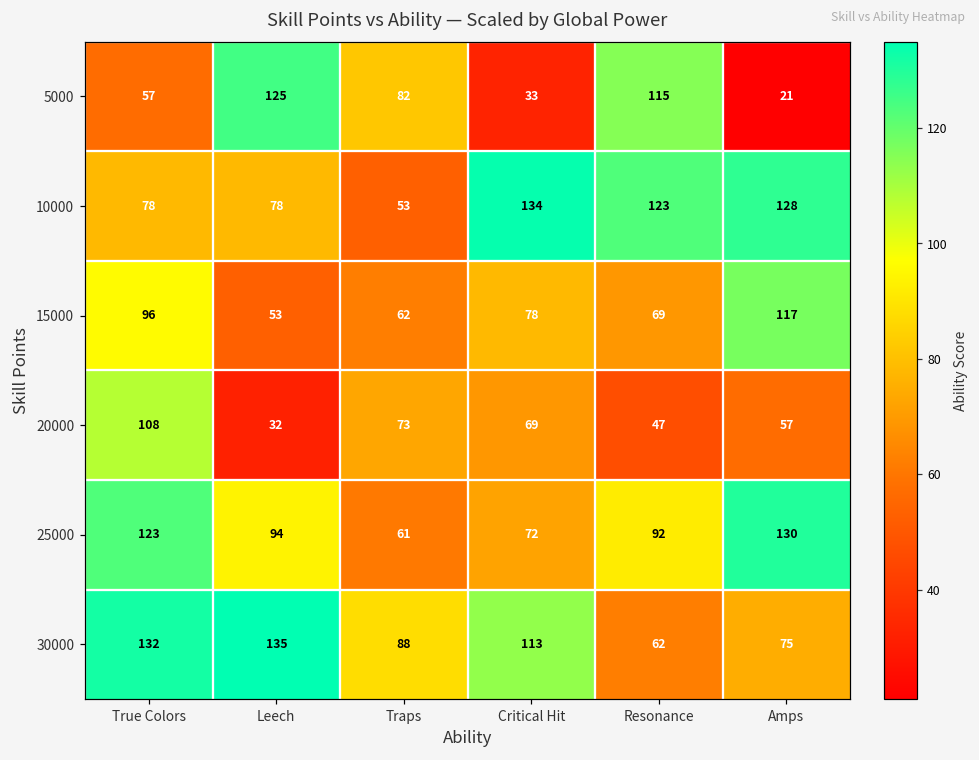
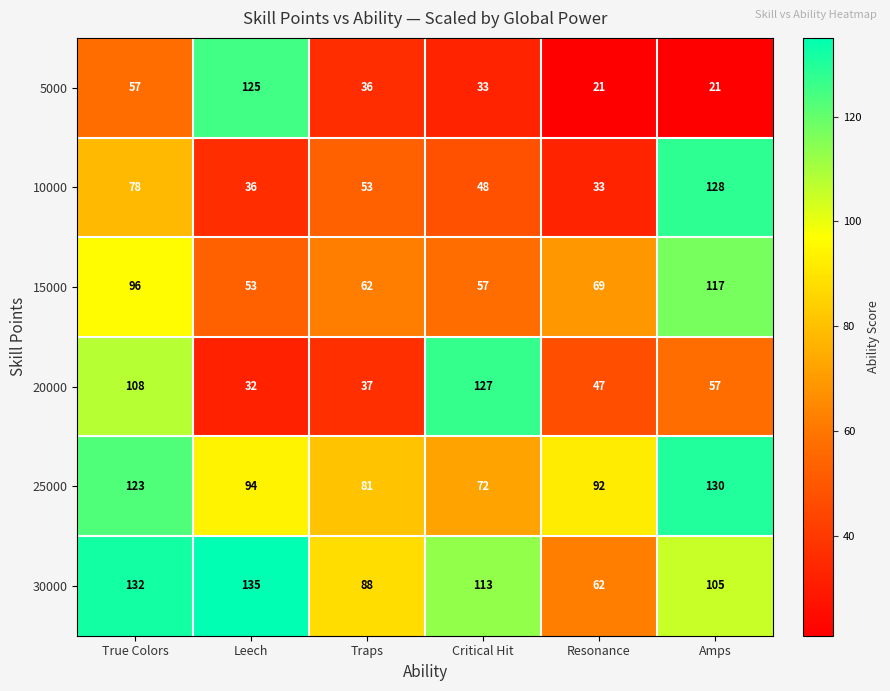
5000, Traps: 82 -> 36
5000, Resonance: 115 -> 21
10000, Leech: 78 -> 36
10000, Critical Hit: 134 -> 48
10000, Resonance: 123 -> 33
15000, Critical Hit: 78 -> 57
20000, Traps: 73 -> 37
20000, Critical Hit: 69 -> 127
25000, Traps: 61 -> 81
30000, Amps: 75 -> 105
